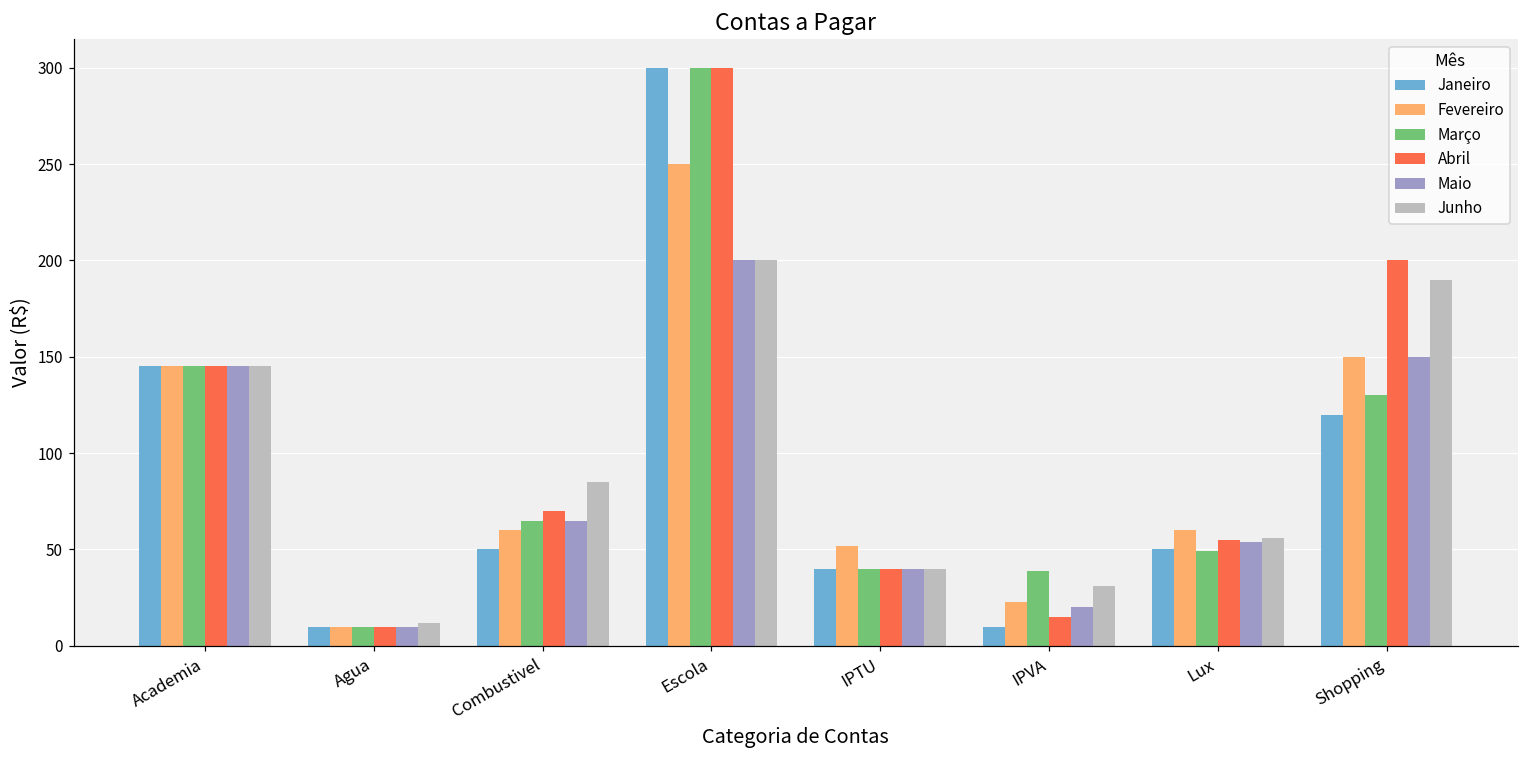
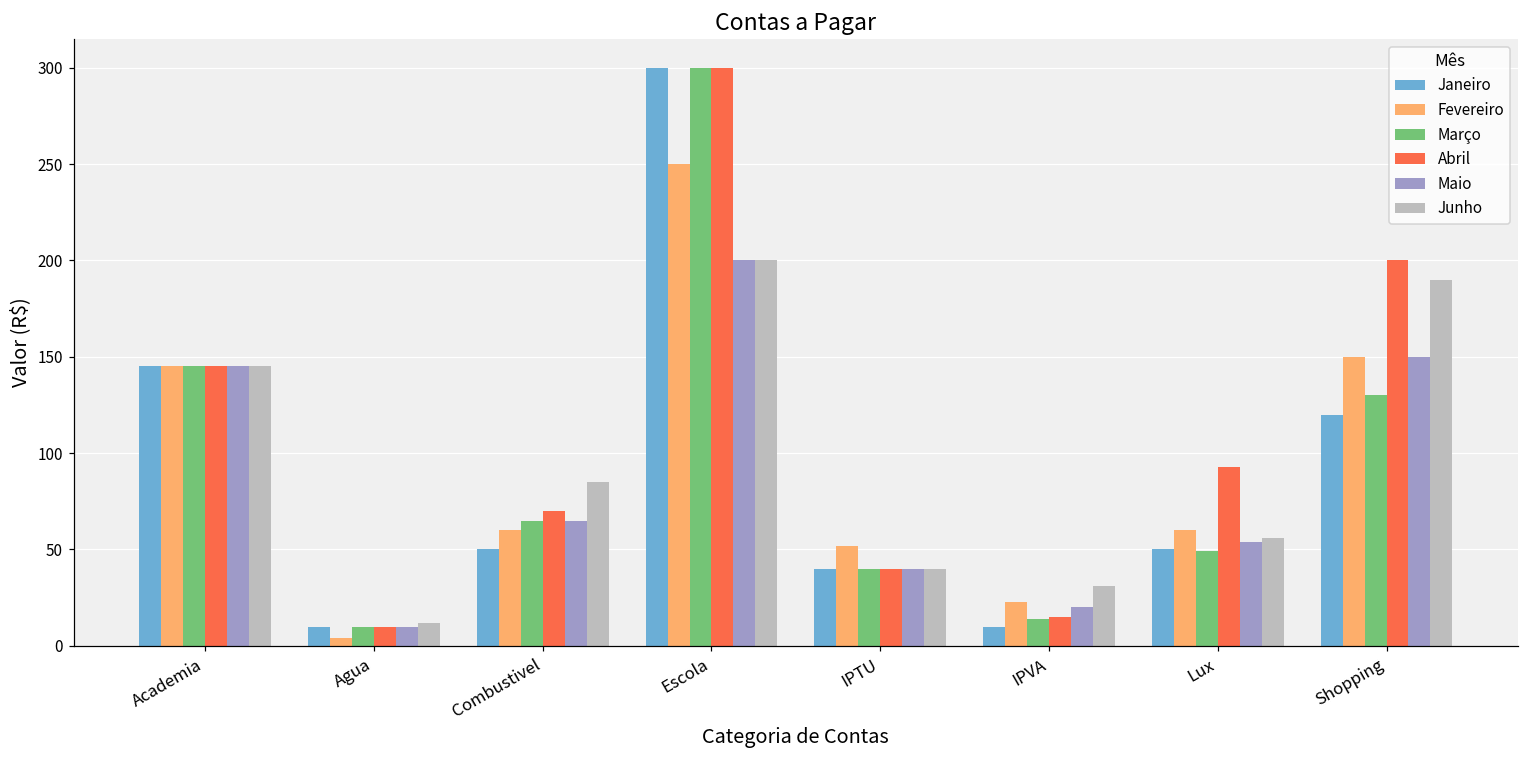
Fevereiro, Agua: 10 -> 4
Março, IPVA: 39 -> 14
Abril, Lux: 55 -> 93
